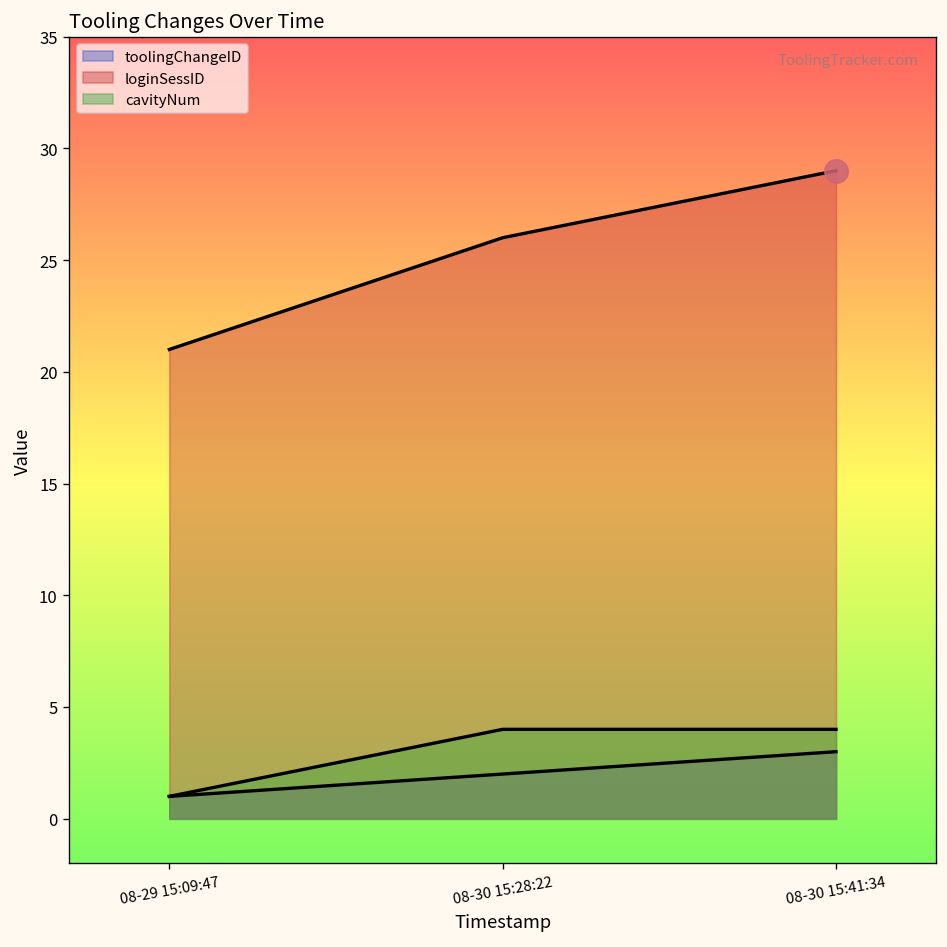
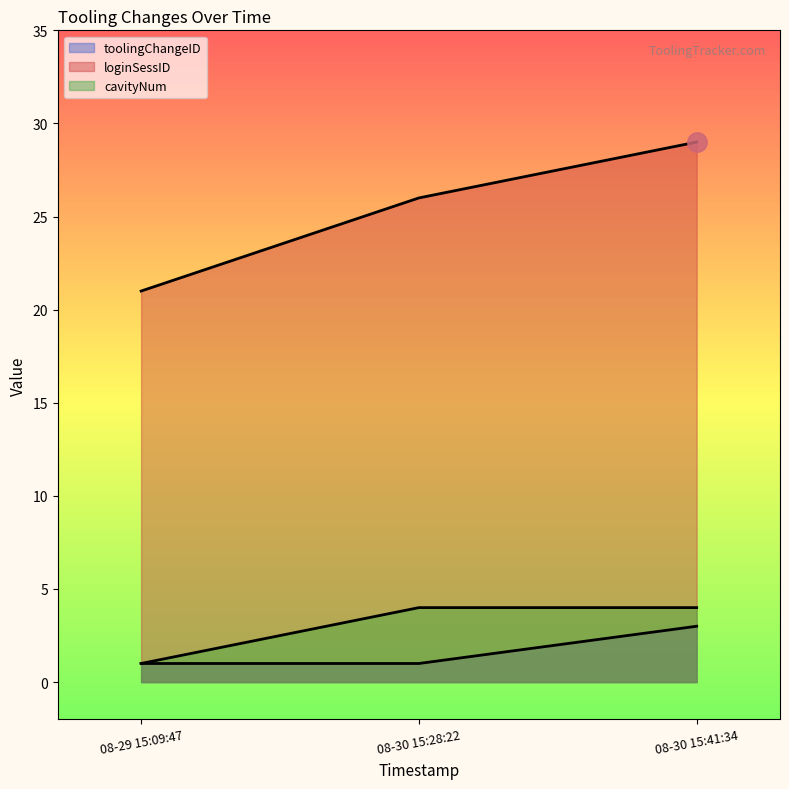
toolingChangeID, 08-30 15:28:22: 2 -> 1
